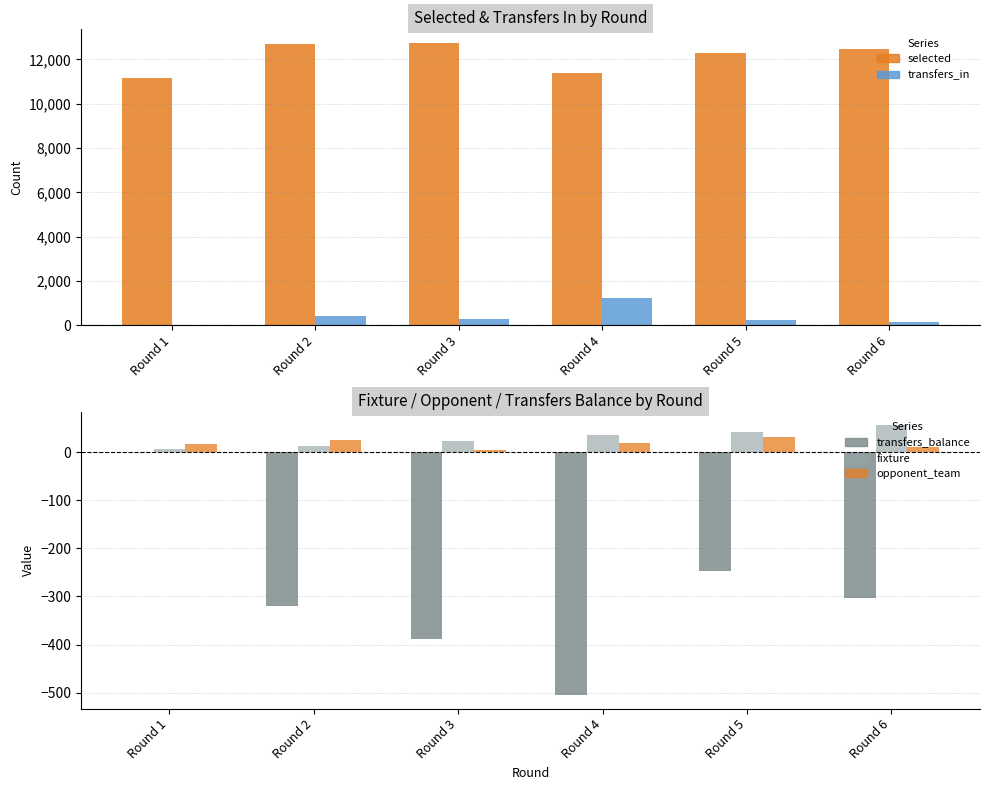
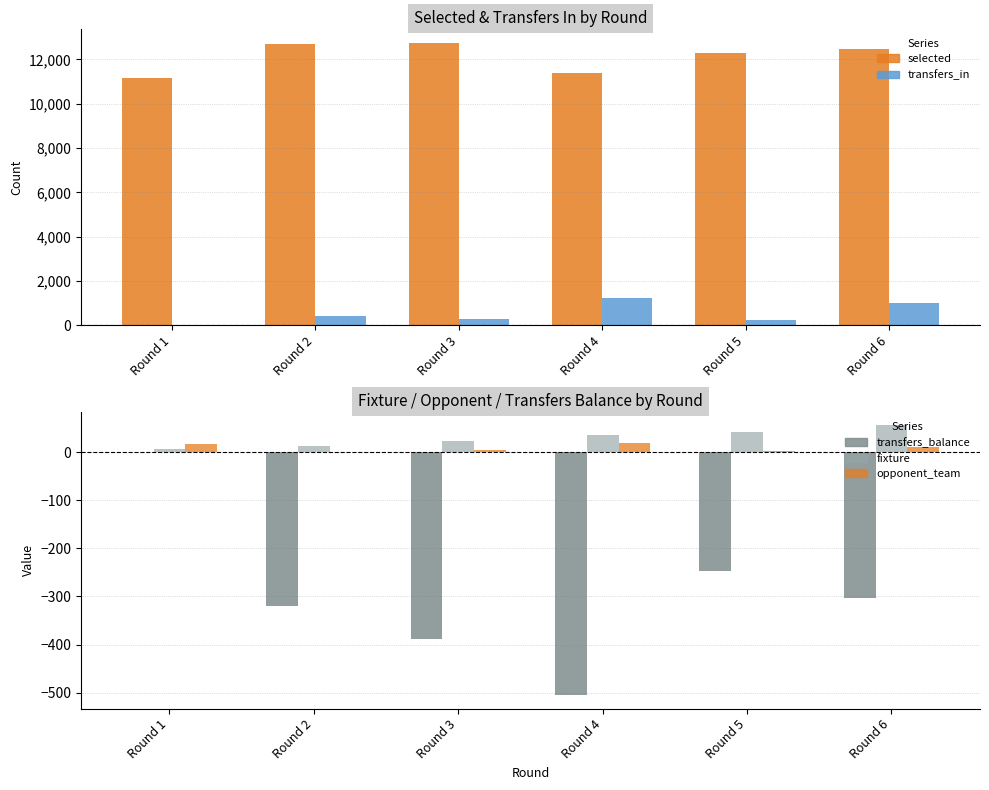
Selected & Transfers In by Round, transfers_in, Round 6: 100 -> 1,000
Fixture / Opponent / Transfers Balance by Round, opponent_team, Round 2: 30 -> 0
Fixture / Opponent / Transfers Balance by Round, opponent_team, Round 5: 30 -> 0
